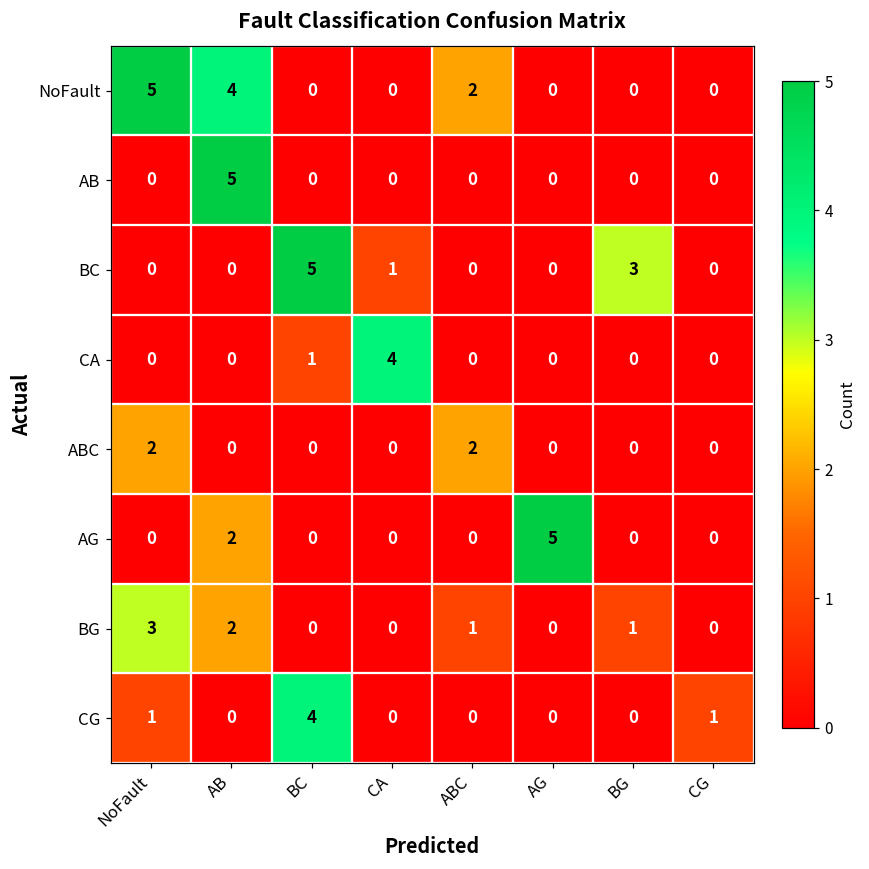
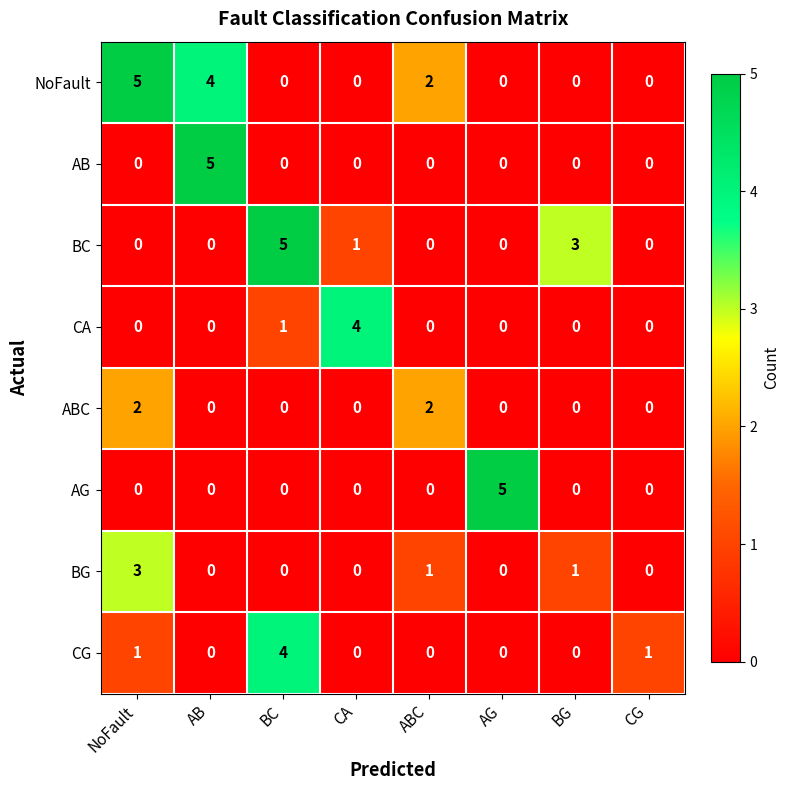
AG, AB: 2 -> 0
BG, AB: 2 -> 0
